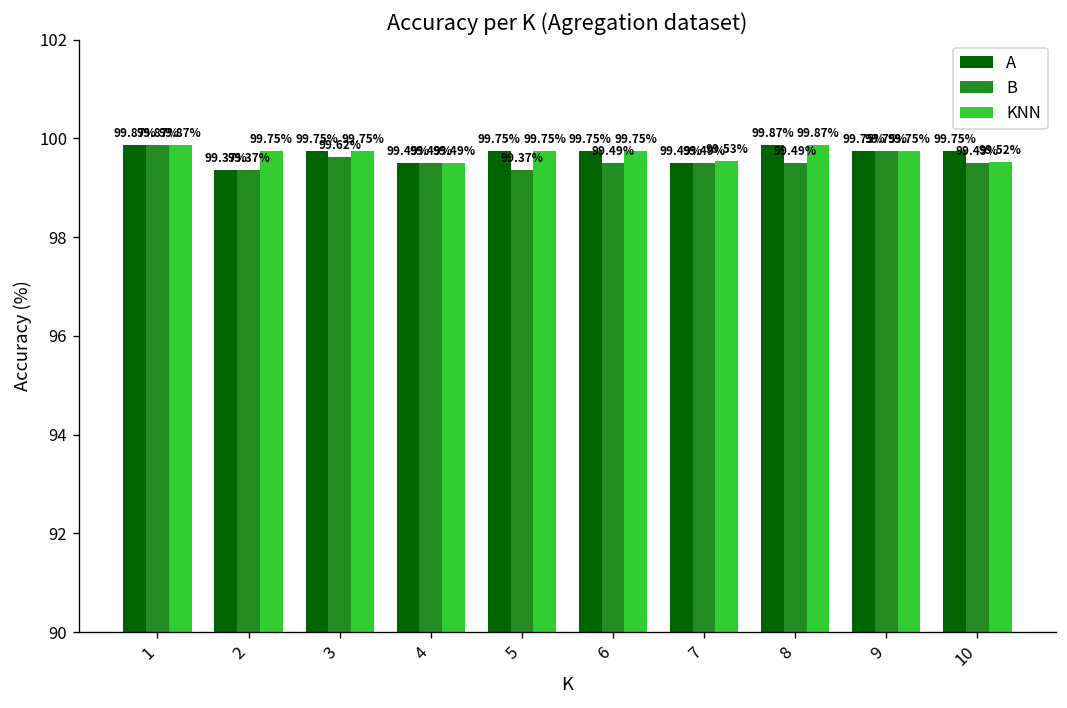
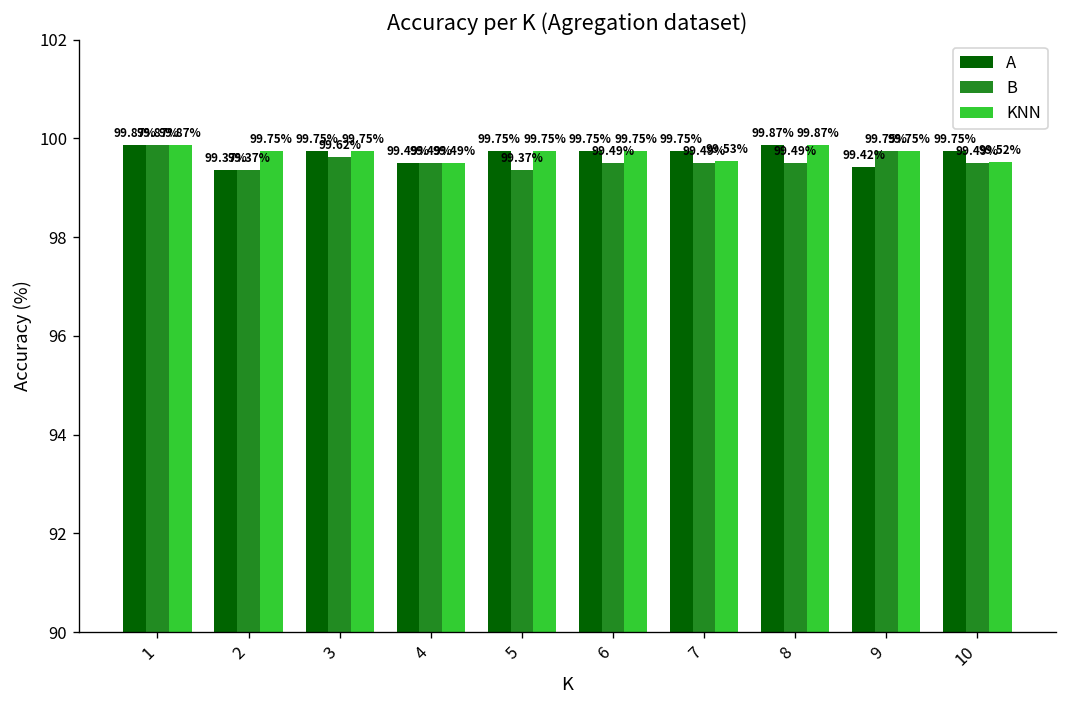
A, 7: 99.49% -> 99.75%
A, 9: 99.75% -> 99.42%
